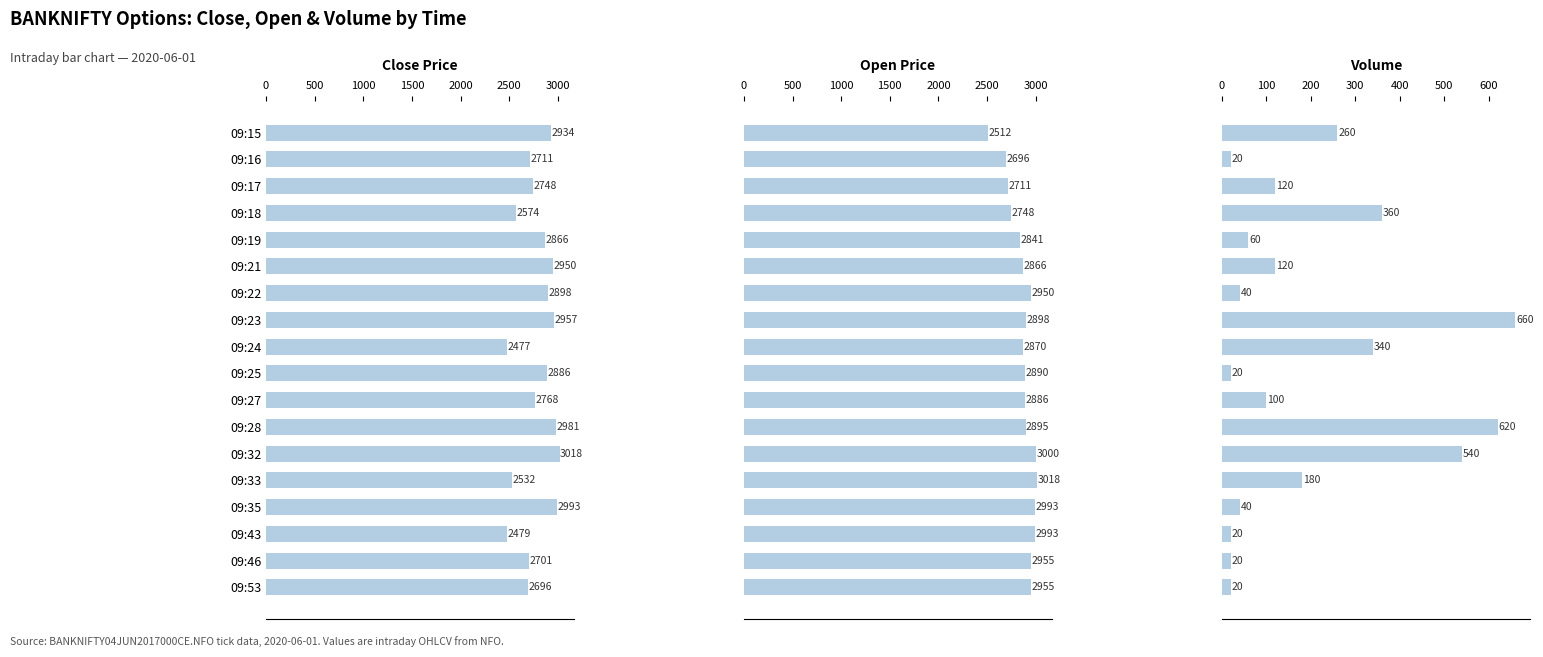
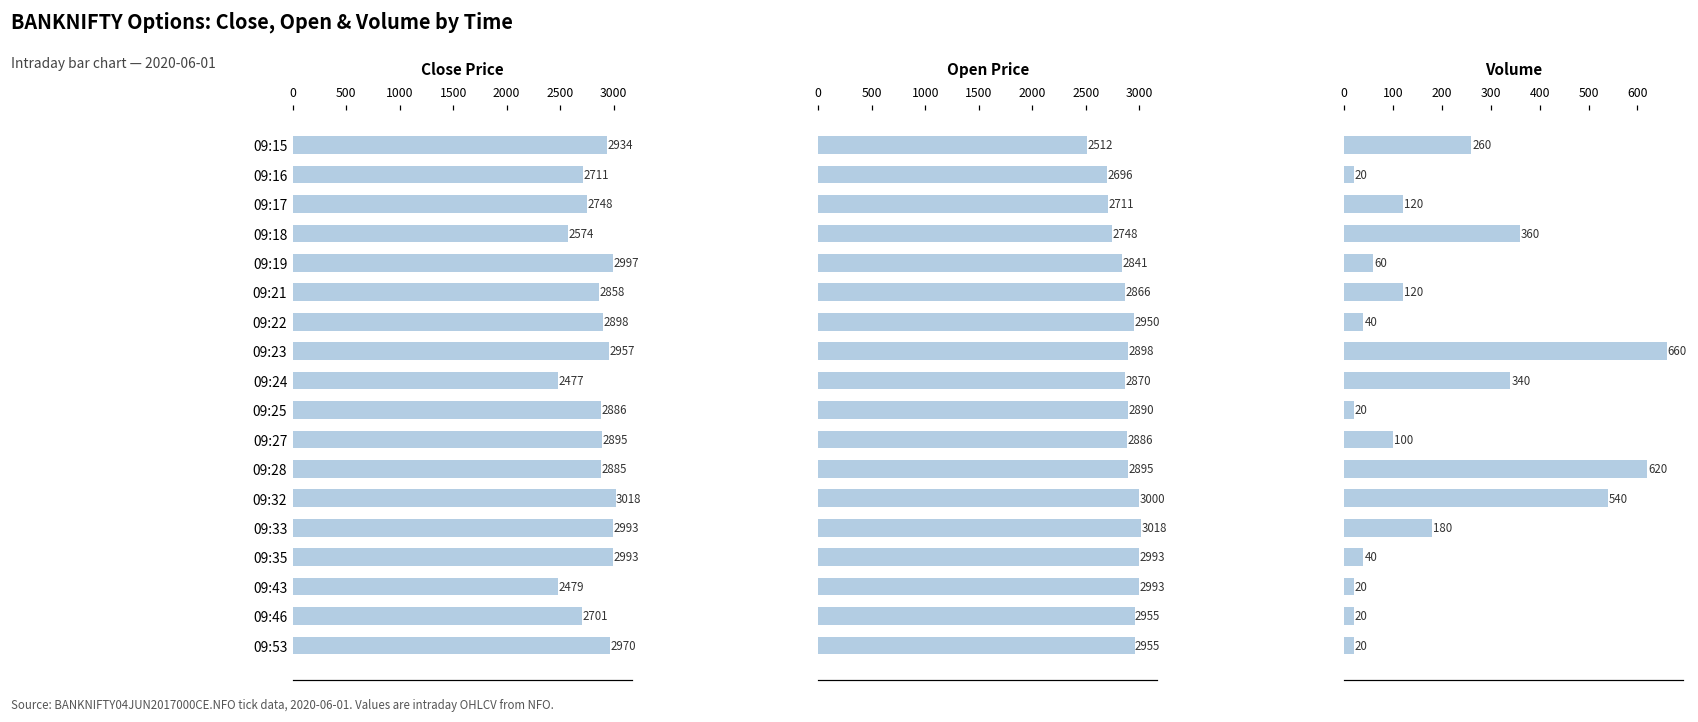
Close Price, 09:19: 2866 -> 2997
Close Price, 09:21: 2950 -> 2858
Close Price, 09:27: 2768 -> 2895
Close Price, 09:28: 2981 -> 2885
Close Price, 09:33: 2532 -> 2993
Close Price, 09:53: 2696 -> 2970
